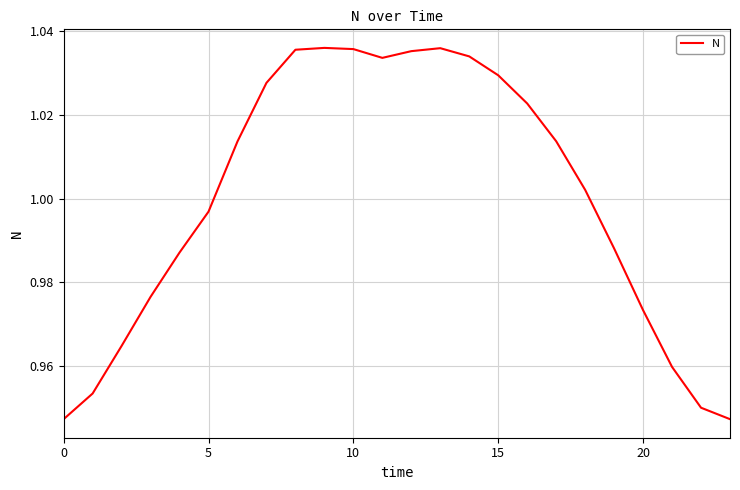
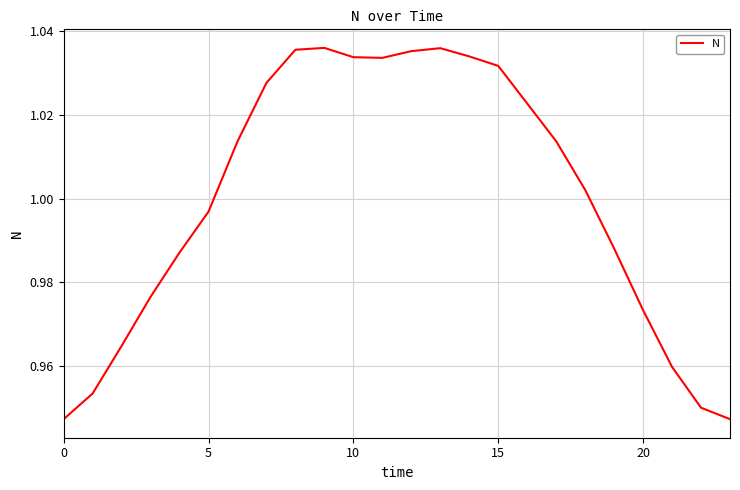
10: 1.036 -> 1.034
15: 1.029 -> 1.032
